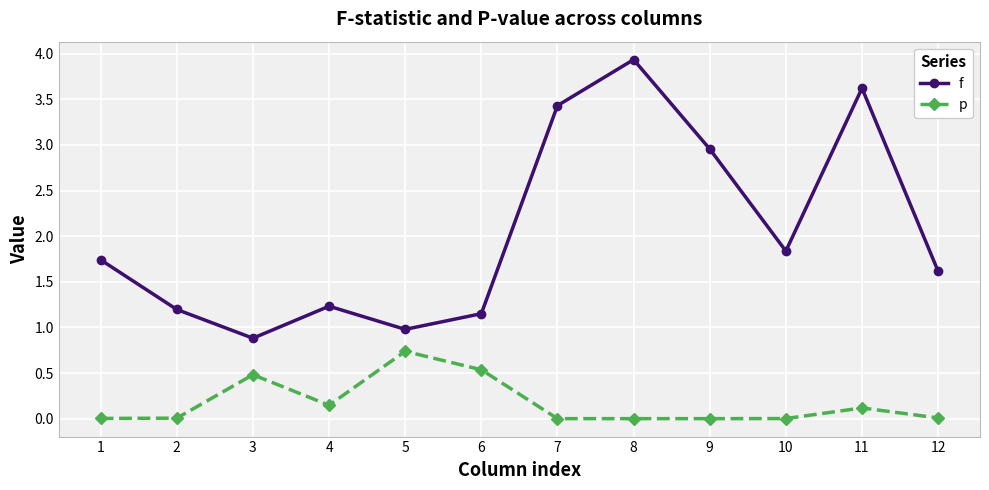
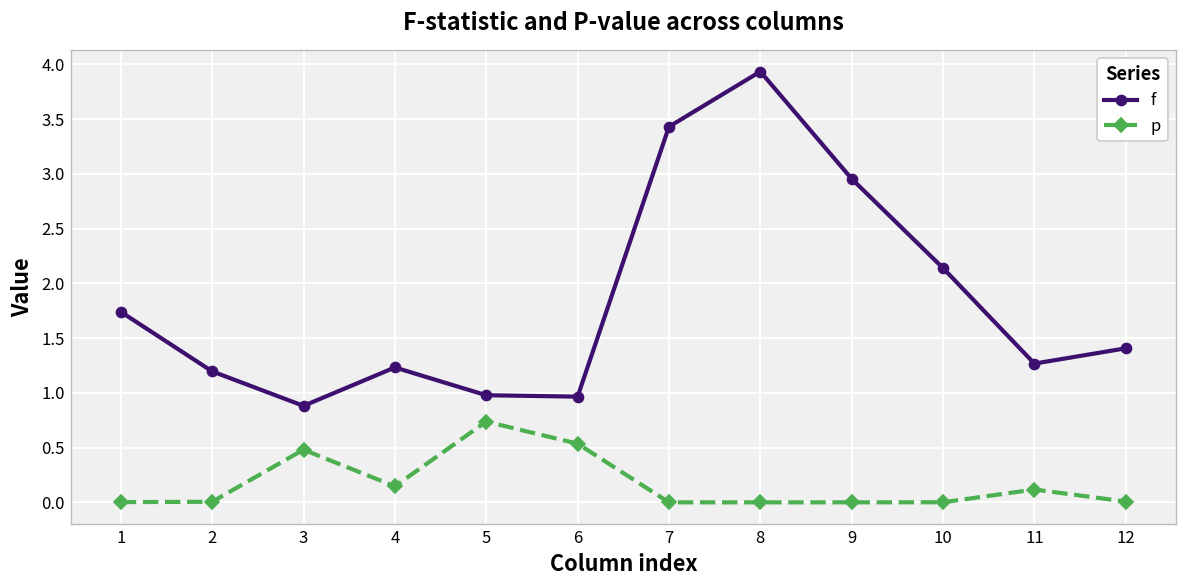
f, 6: 1.2 -> 1.0
f, 10: 1.8 -> 2.1
f, 11: 3.6 -> 1.3
f, 12: 1.6 -> 1.4
